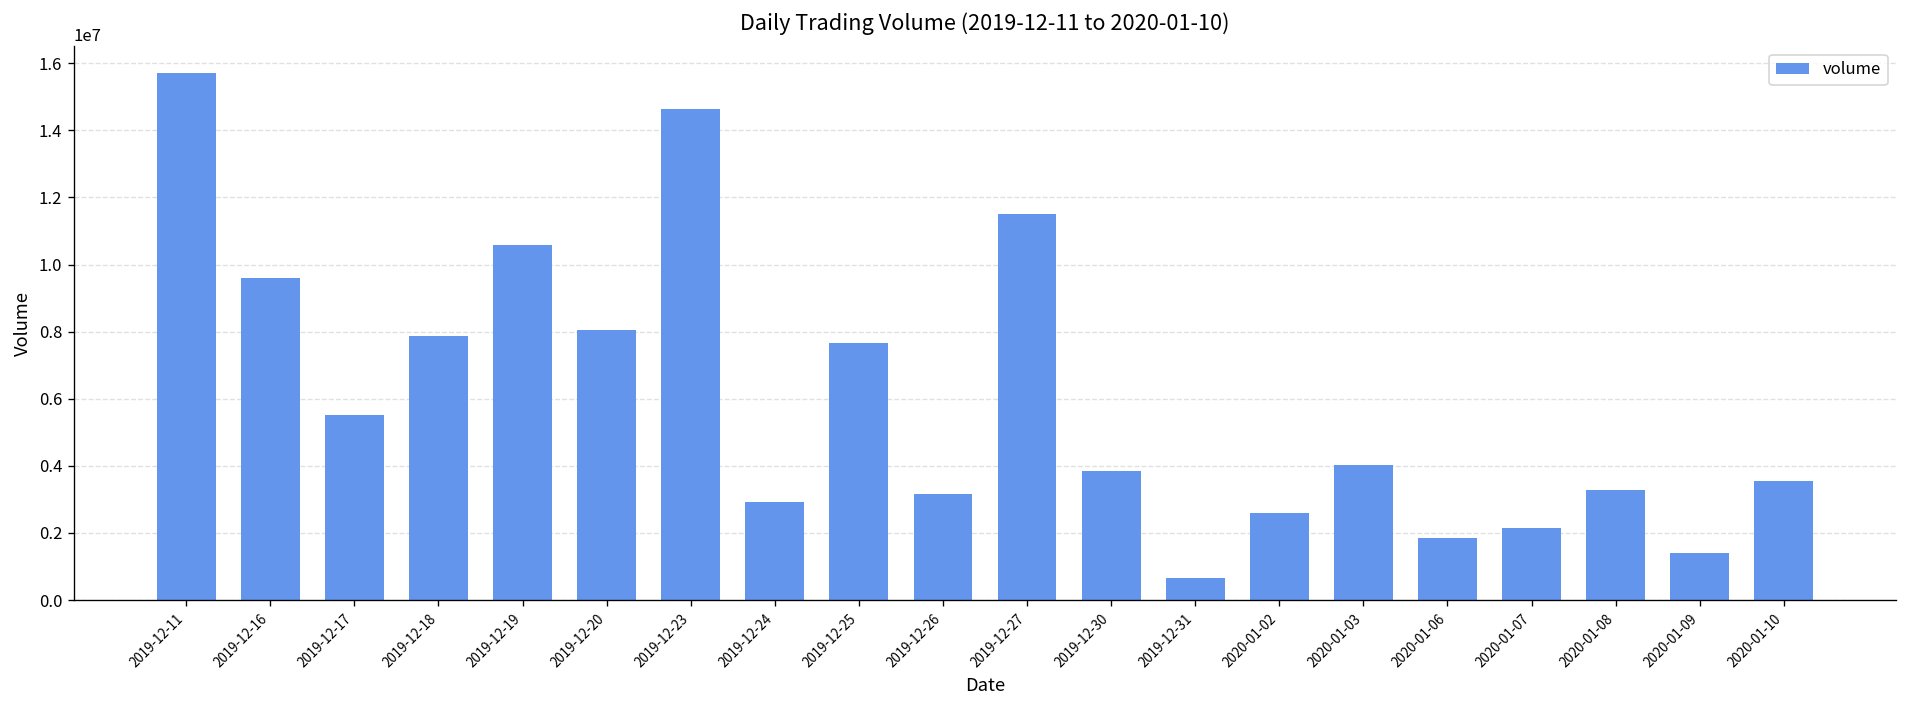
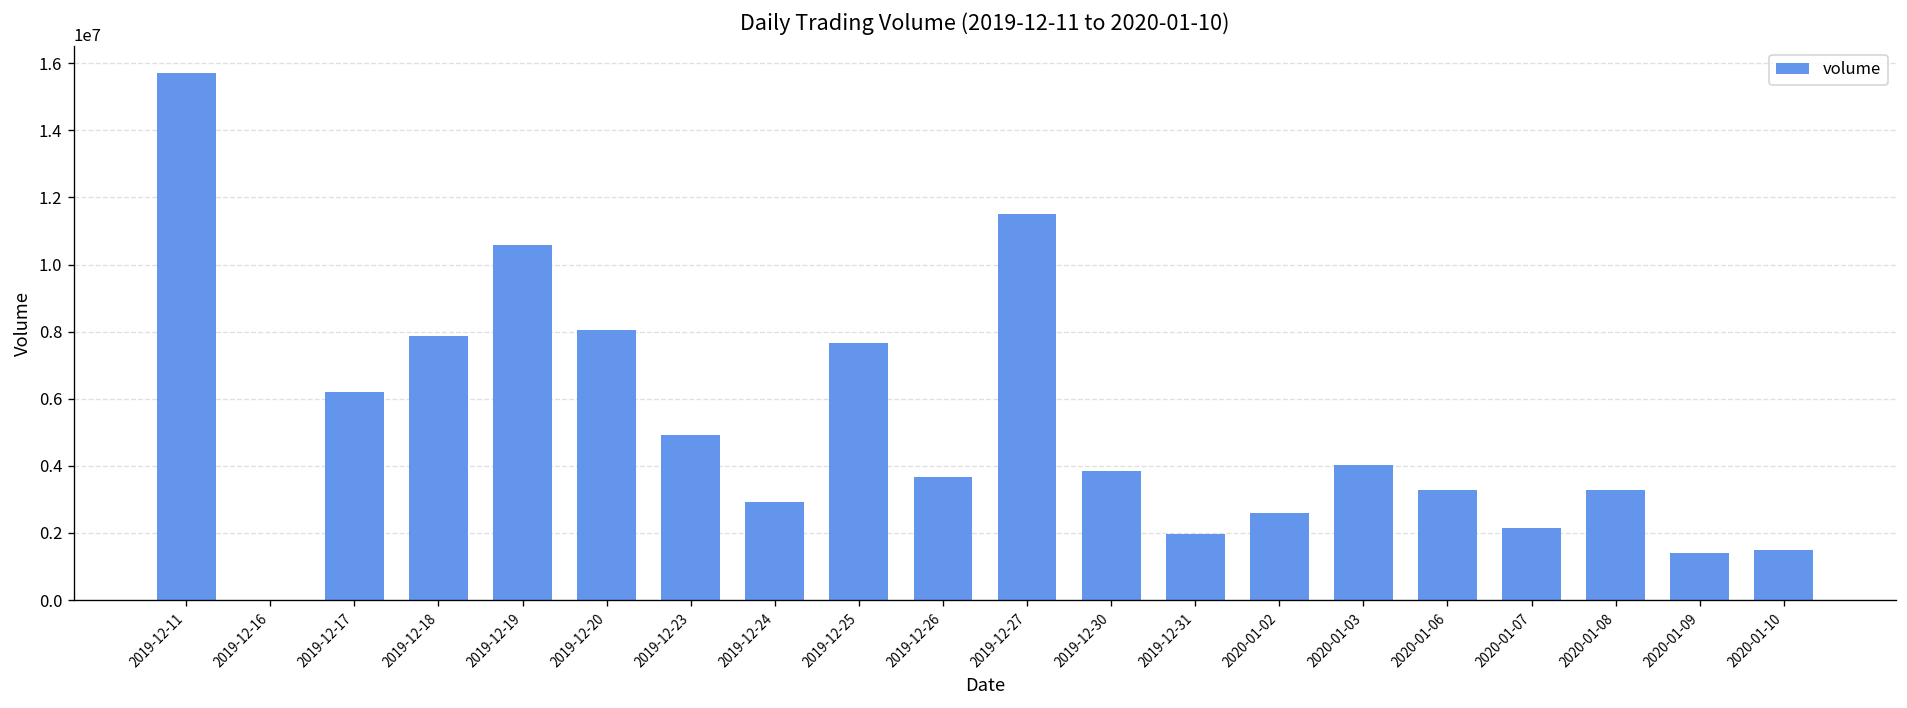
2019-12-16: 9600000 -> 0
2019-12-17: 5500000 -> 6200000
2019-12-23: 14600000 -> 4900000
2019-12-26: 3100000 -> 3700000
2019-12-31: 700000 -> 2000000
2020-01-06: 1800000 -> 3300000
2020-01-10: 3600000 -> 1500000
